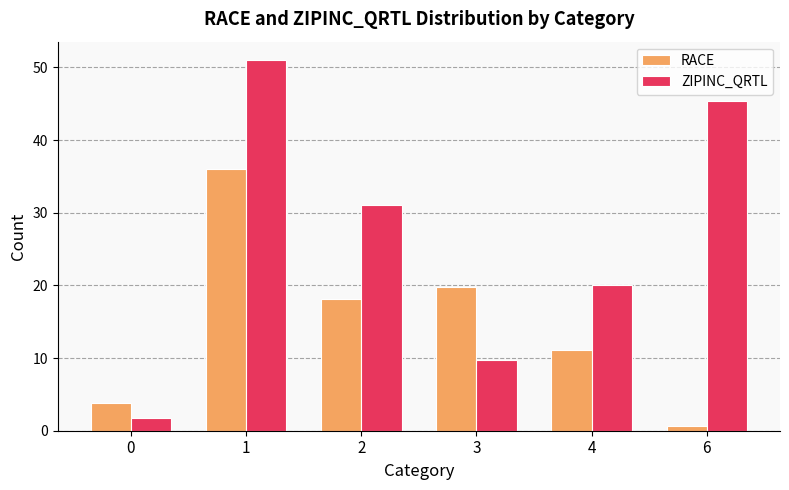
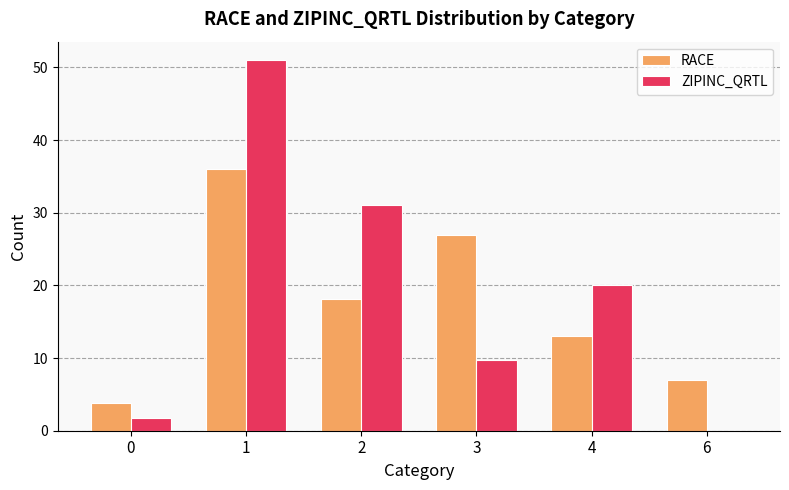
RACE, 3: 20 -> 27
RACE, 4: 11 -> 13
RACE, 6: 1 -> 7
ZIPINC_QRTL, 6: 45 -> 0
